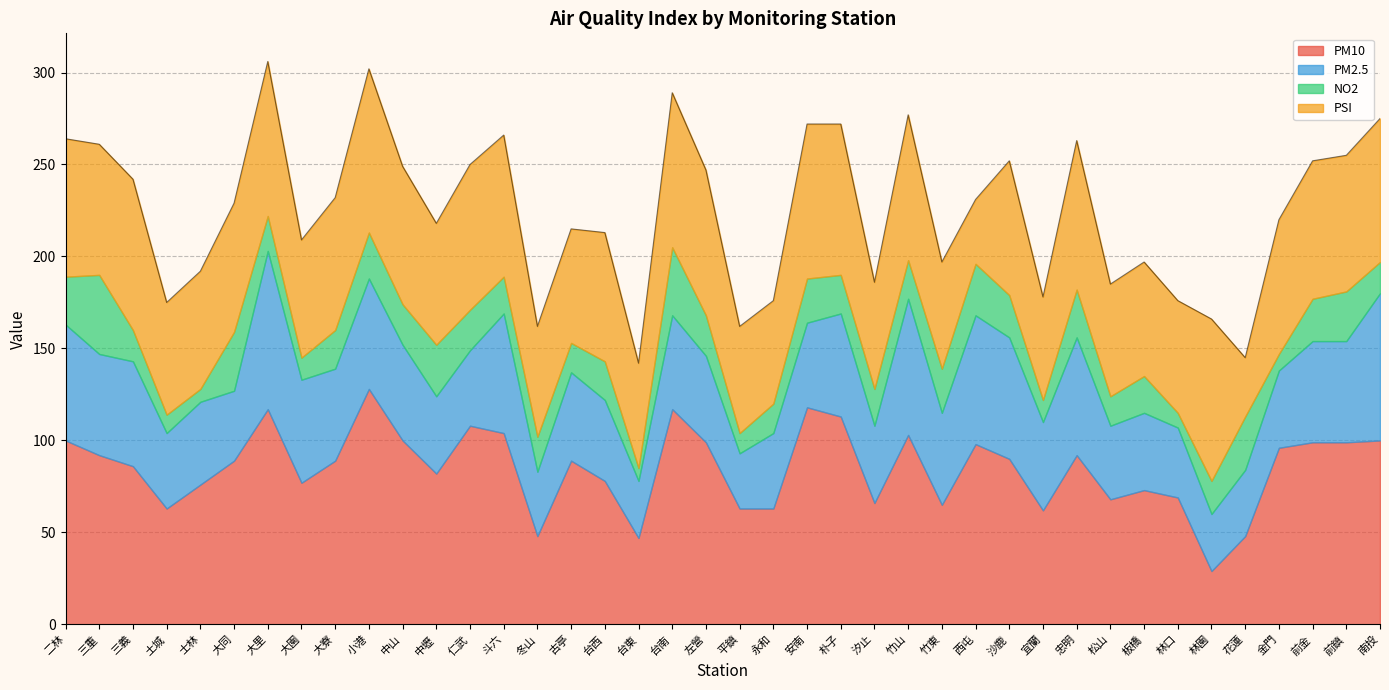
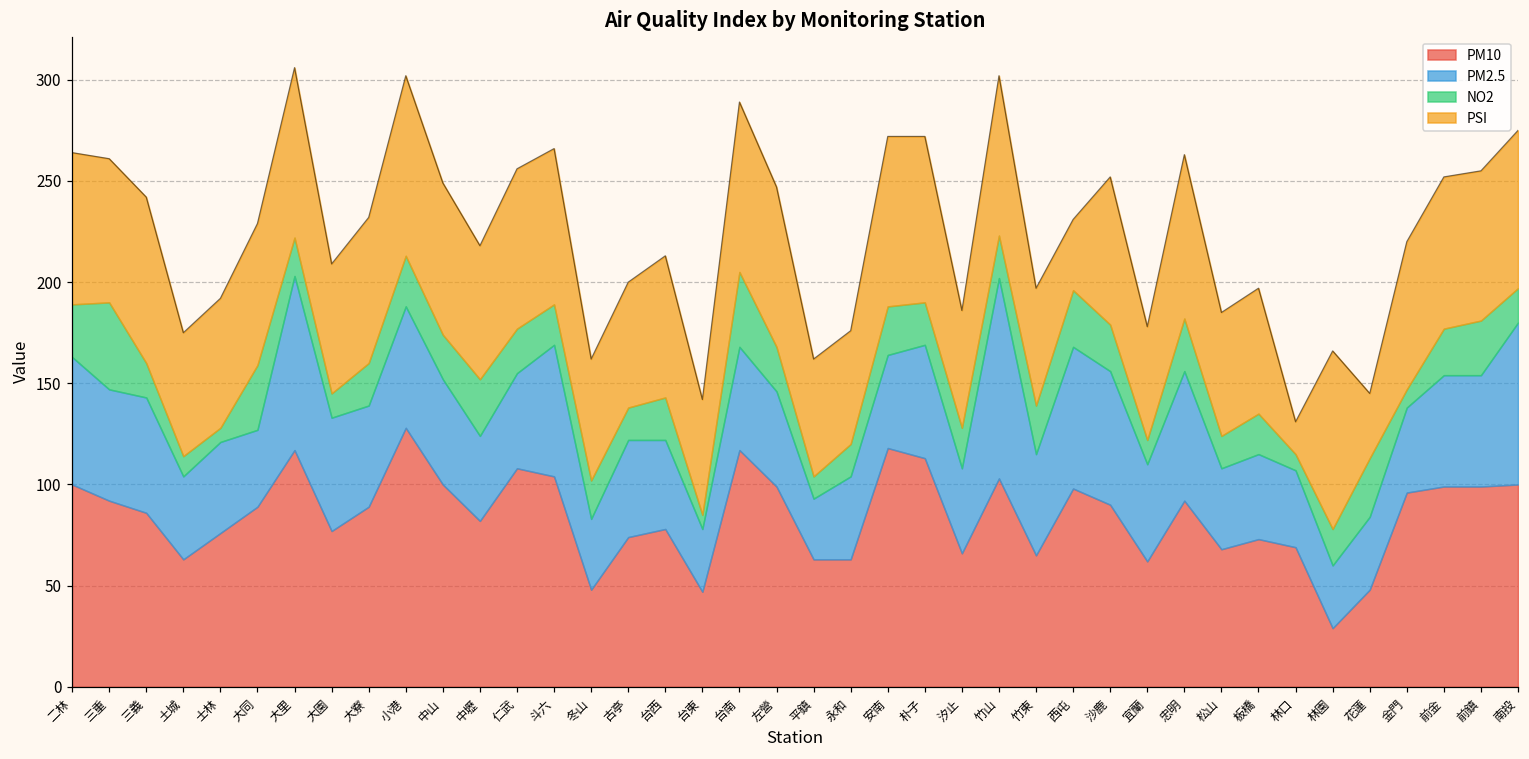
PM2.5, 仁武: 41 -> 47
PM10, 古亭: 89 -> 74
PM2.5, 竹山: 74 -> 99
PSI, 林口: 61 -> 16
